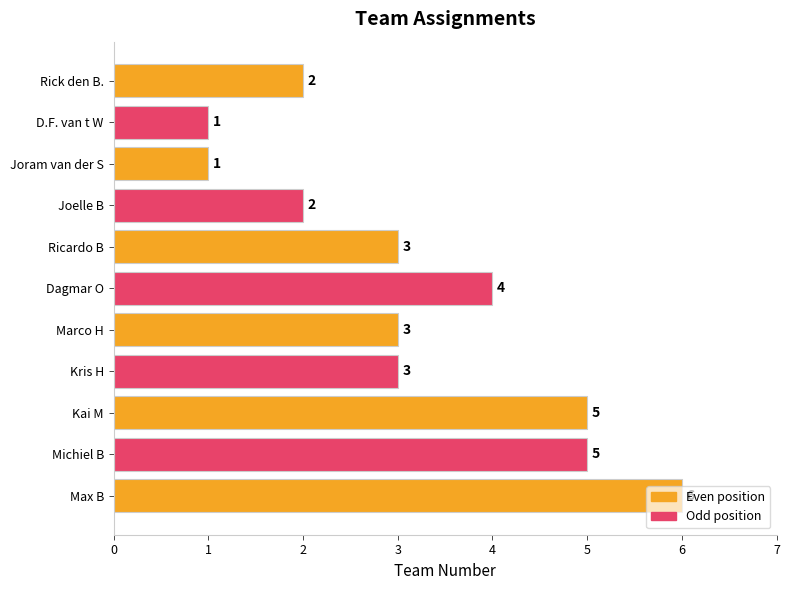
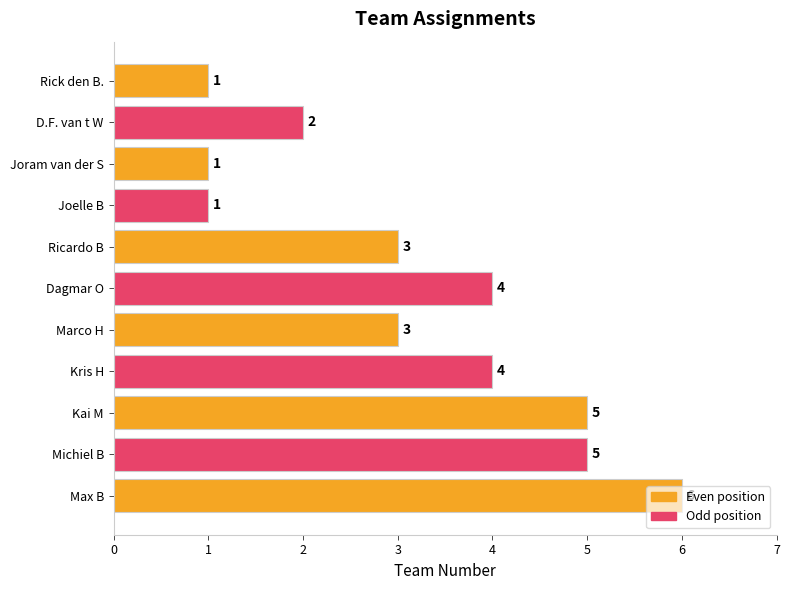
Rick den B.: 2 -> 1
D.F. van t W: 1 -> 2
Joelle B: 2 -> 1
Kris H: 3 -> 4
